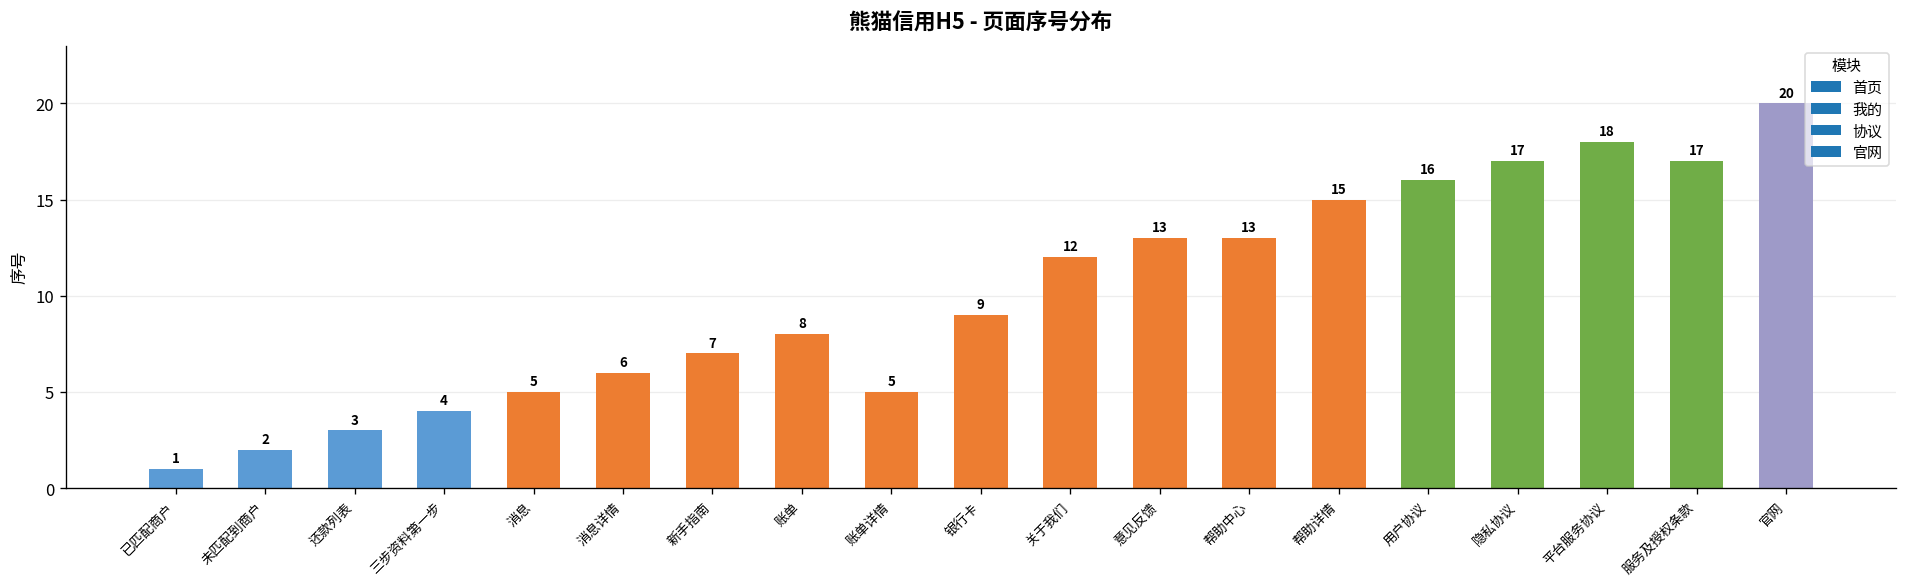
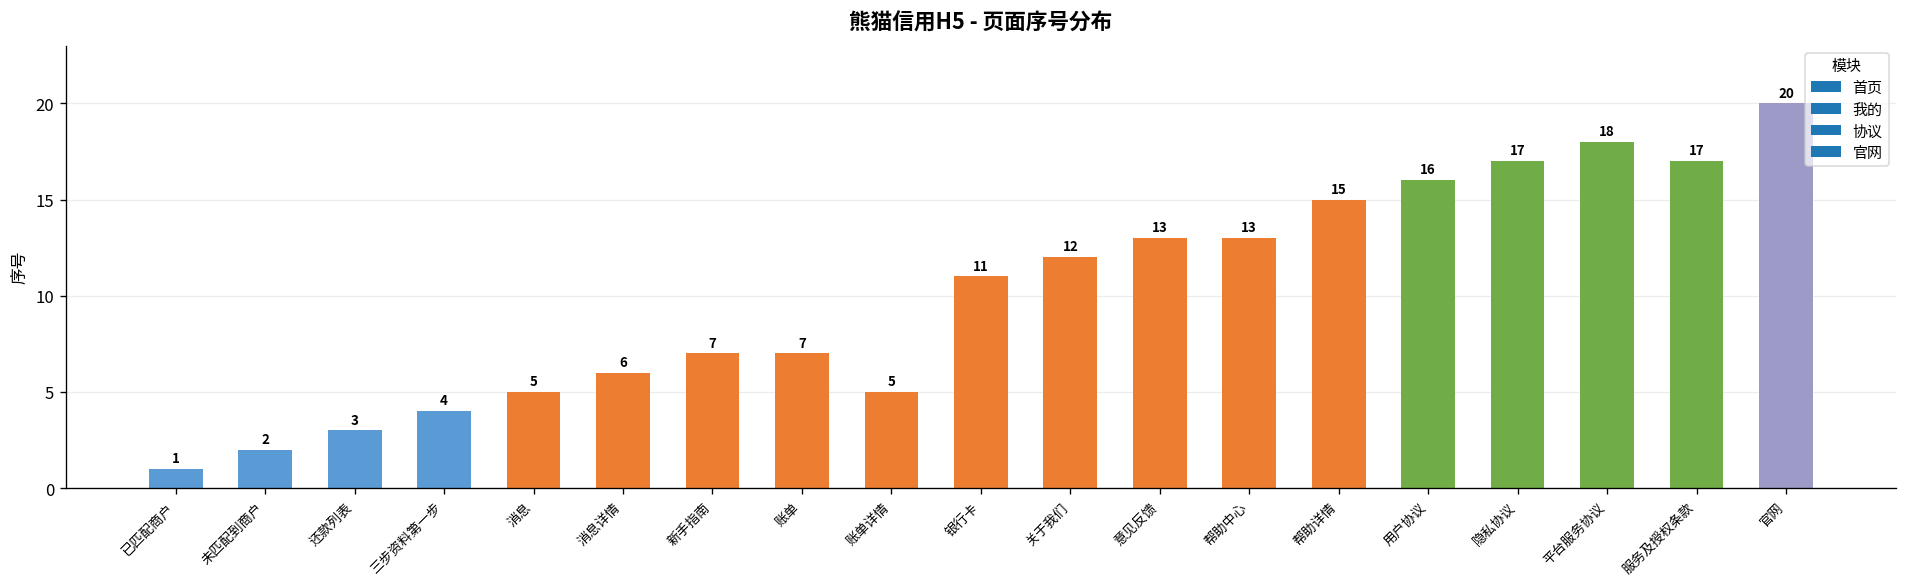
账单: 8 -> 7
银行卡: 9 -> 11
